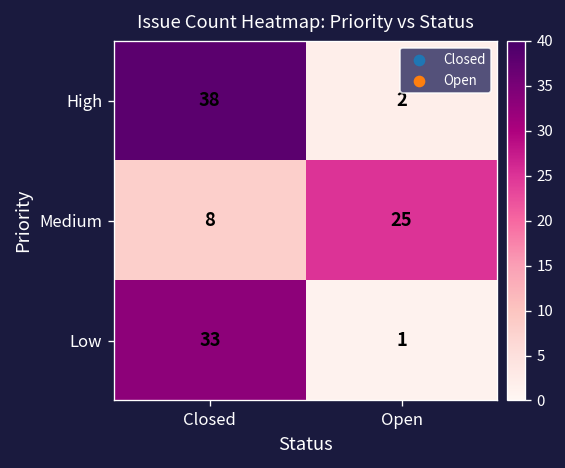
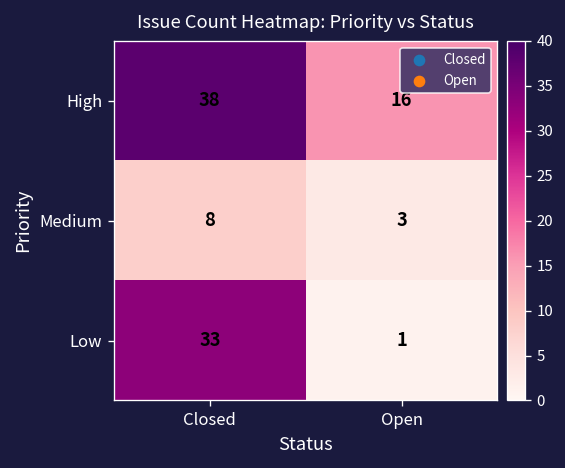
High, Open: 2 -> 16
Medium, Open: 25 -> 3
